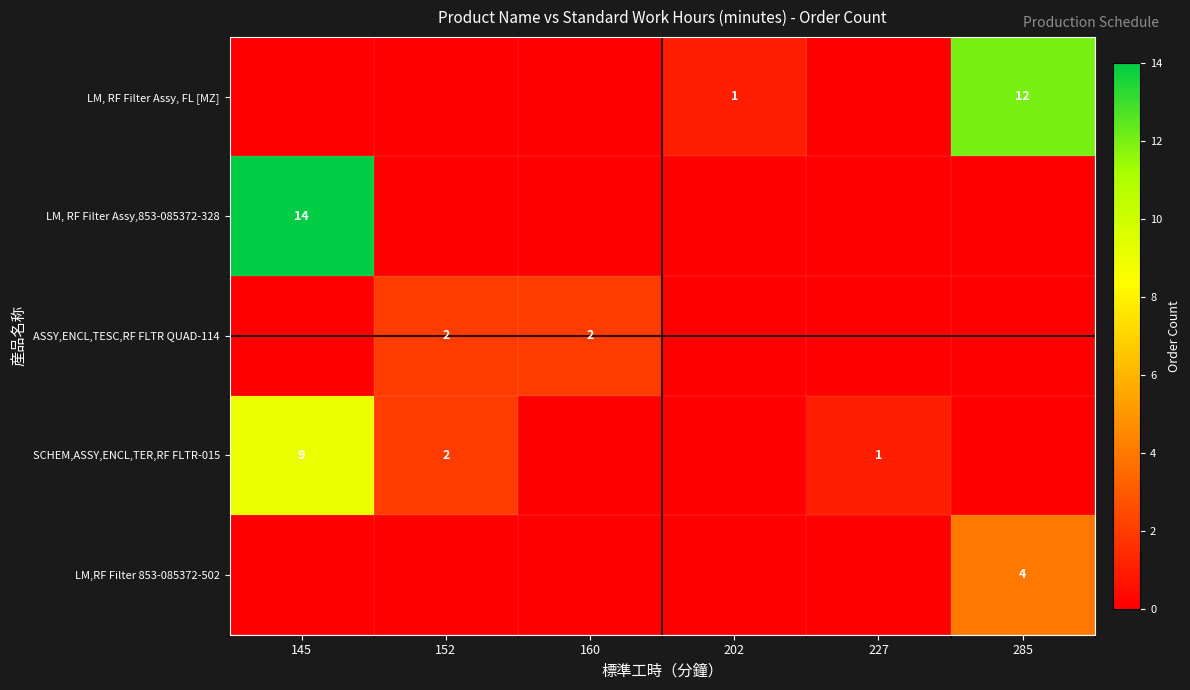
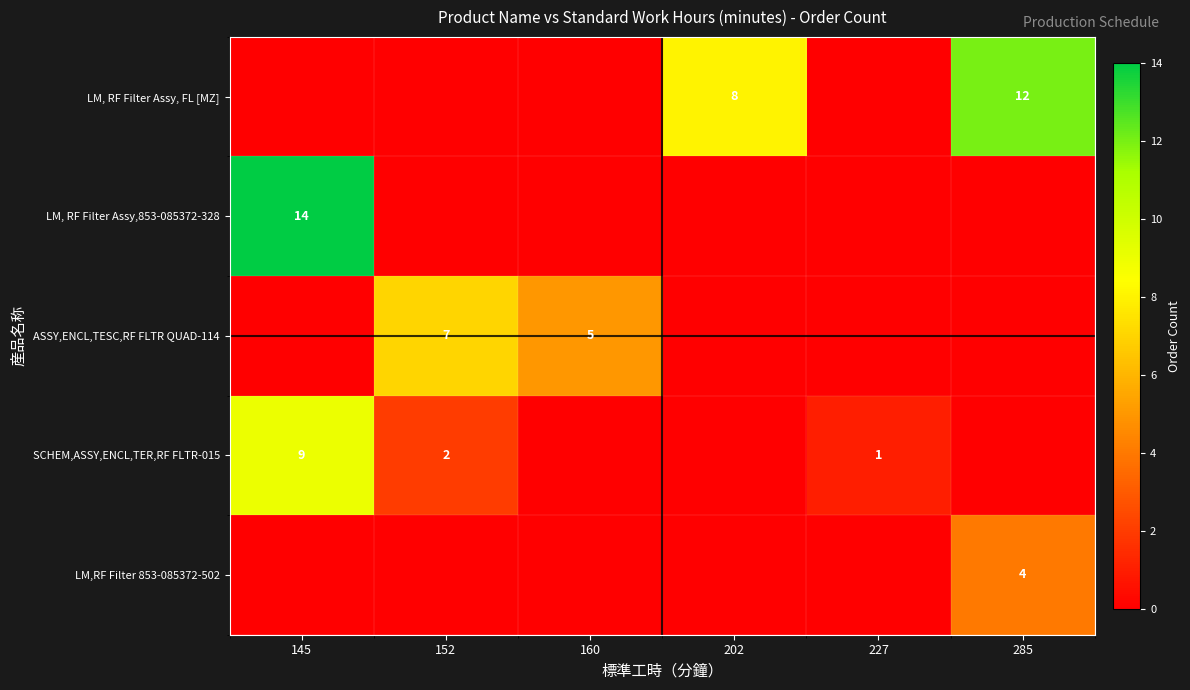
LM, RF Filter Assy, FL [MZ], 202: 1 -> 8
ASSY,ENCL,TESC,RF FLTR QUAD-114, 152: 2 -> 7
ASSY,ENCL,TESC,RF FLTR QUAD-114, 160: 2 -> 5
